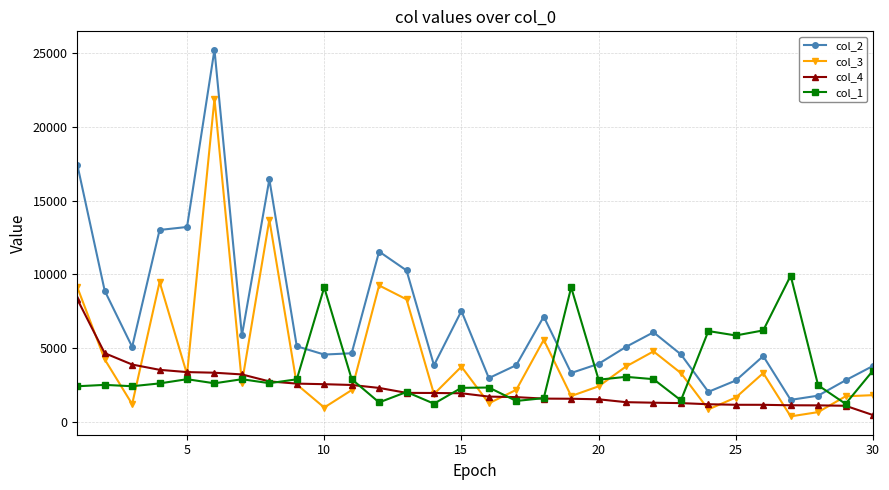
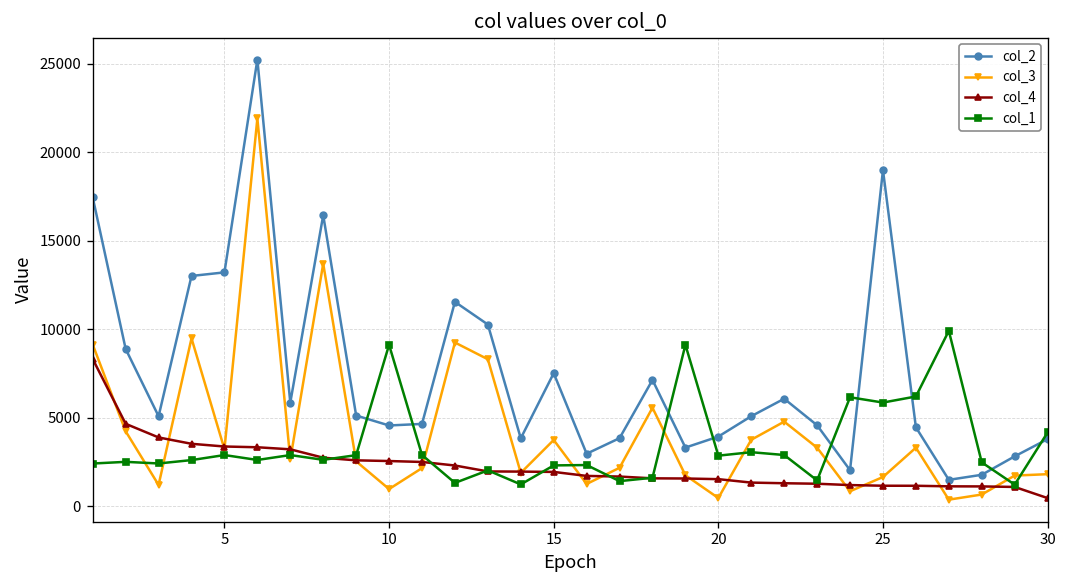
col_3, 20: 2400 -> 500
col_2, 25: 2800 -> 19000
col_1, 30: 3500 -> 4200
